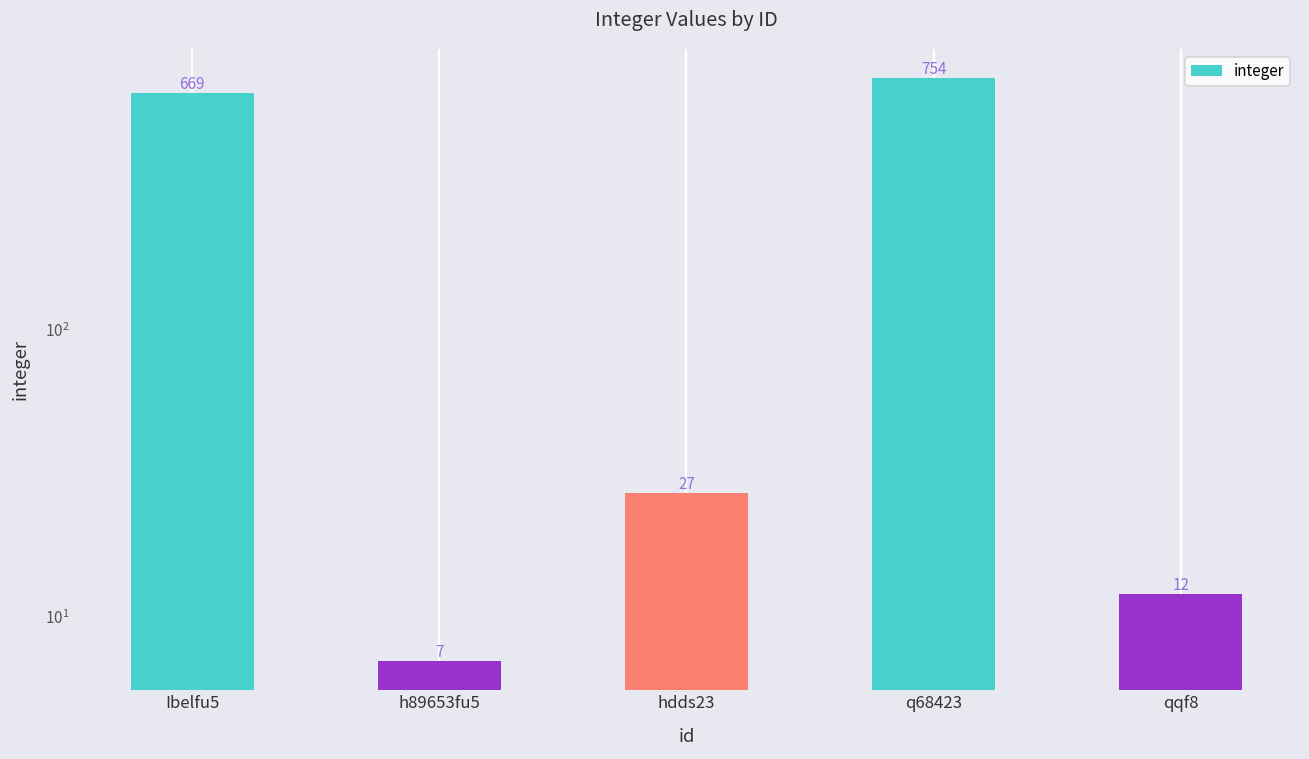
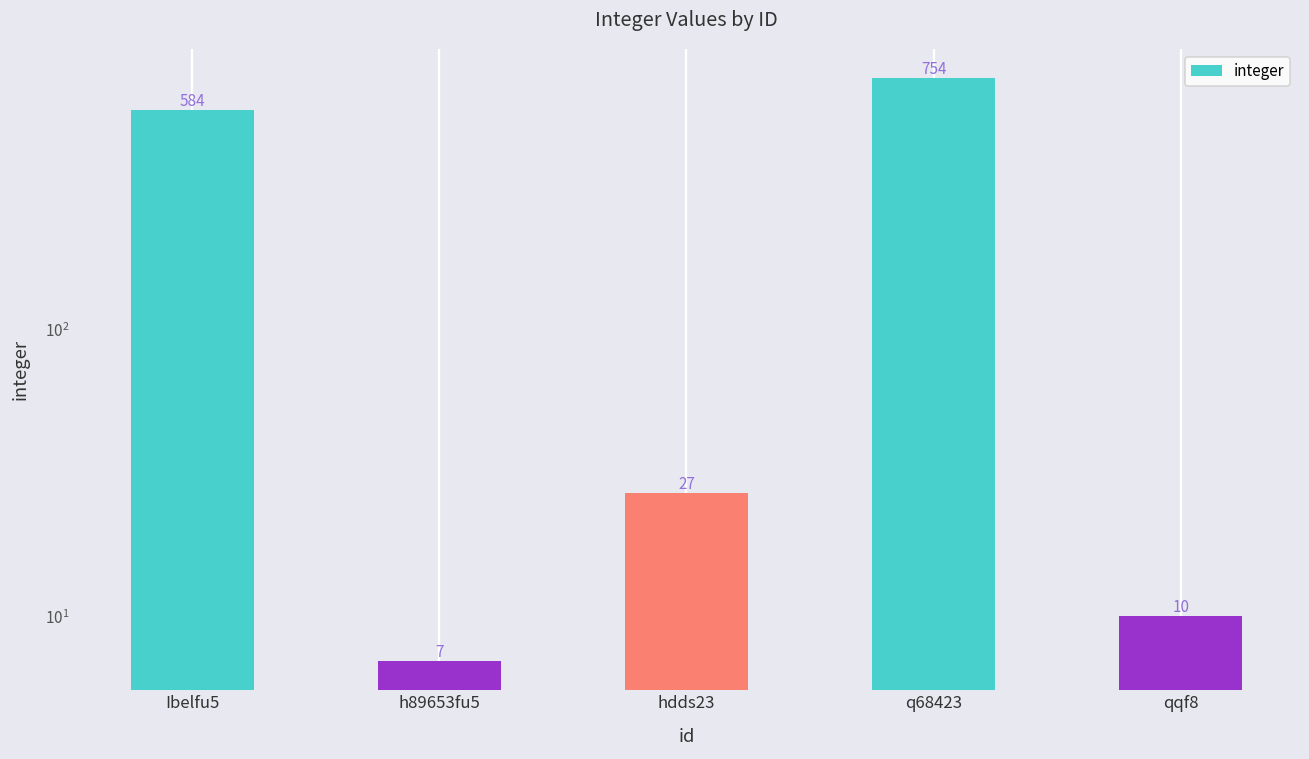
Ibelfu5: 669 -> 584
qqf8: 12 -> 10
